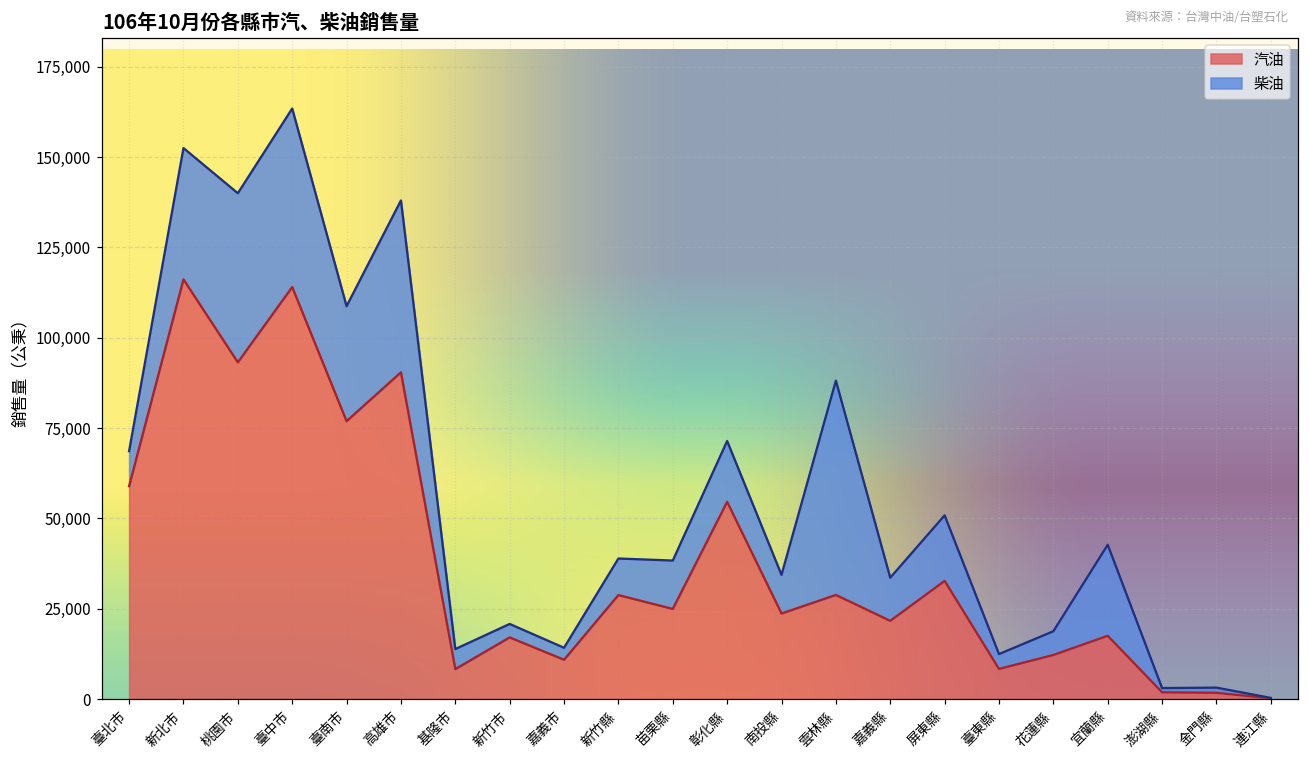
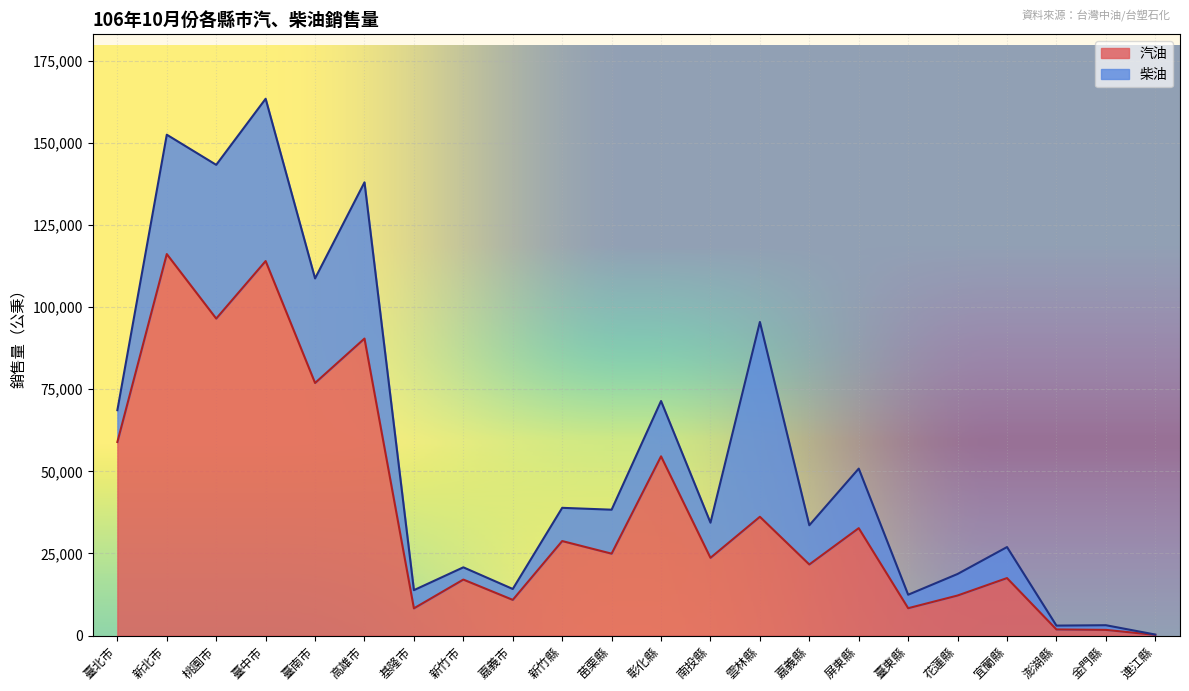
汽油, 桃園市: 93,000 -> 97,000
汽油, 雲林縣: 29,000 -> 36,000
柴油, 宜蘭縣: 25,000 -> 9,000
